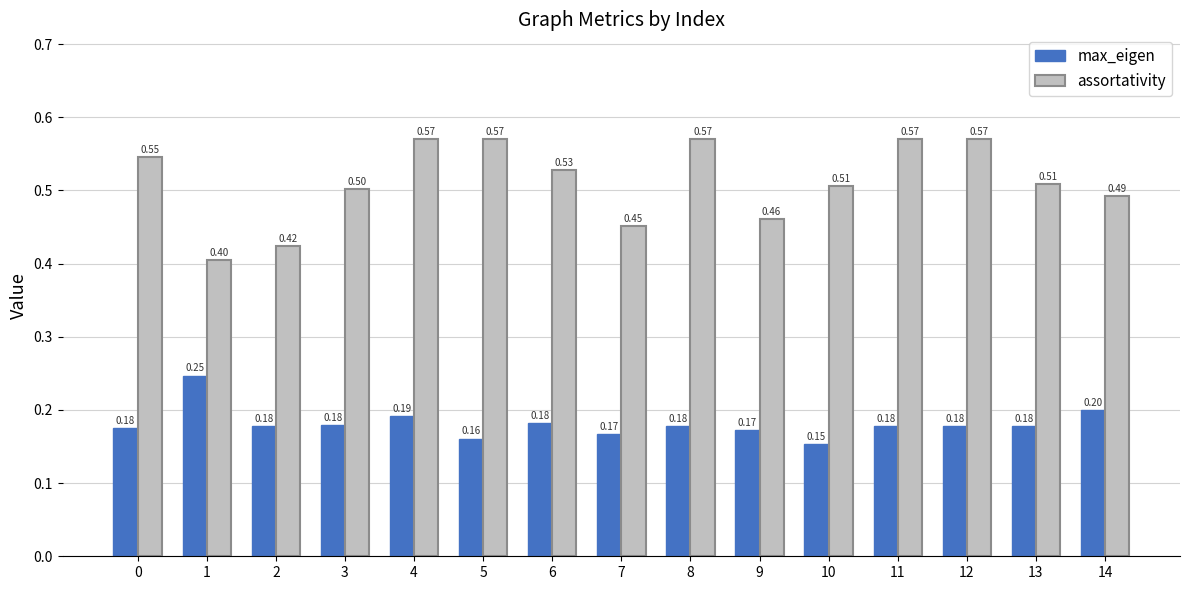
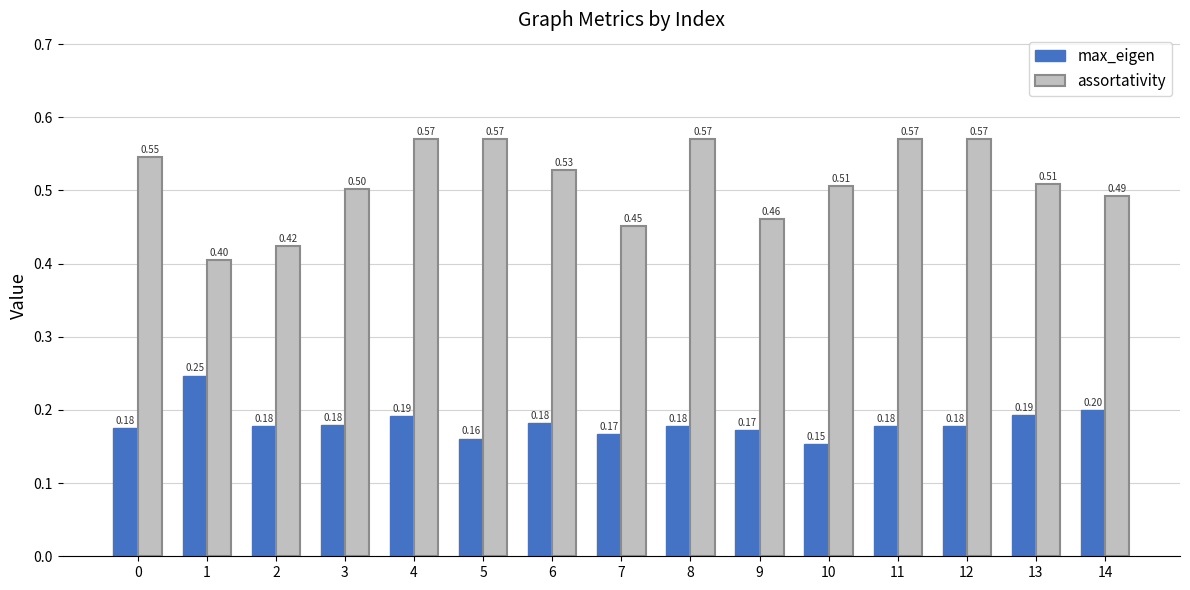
max_eigen, 13: 0.18 -> 0.19
